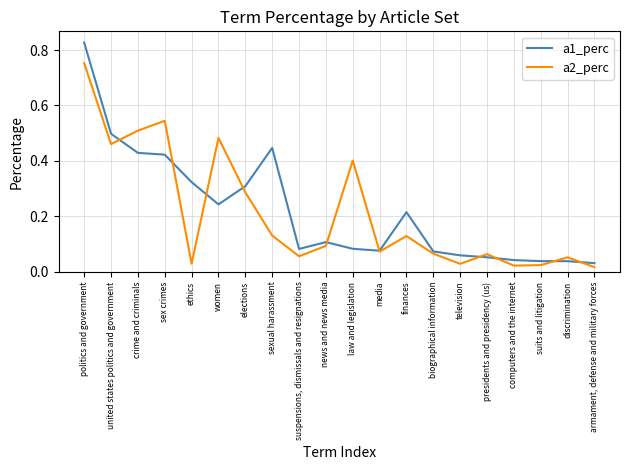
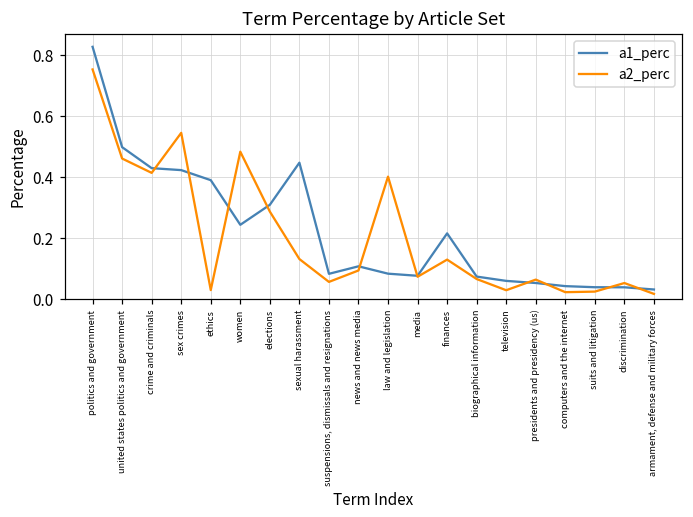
a2_perc, crime and criminals: 0.51 -> 0.41
a1_perc, ethics: 0.32 -> 0.39
